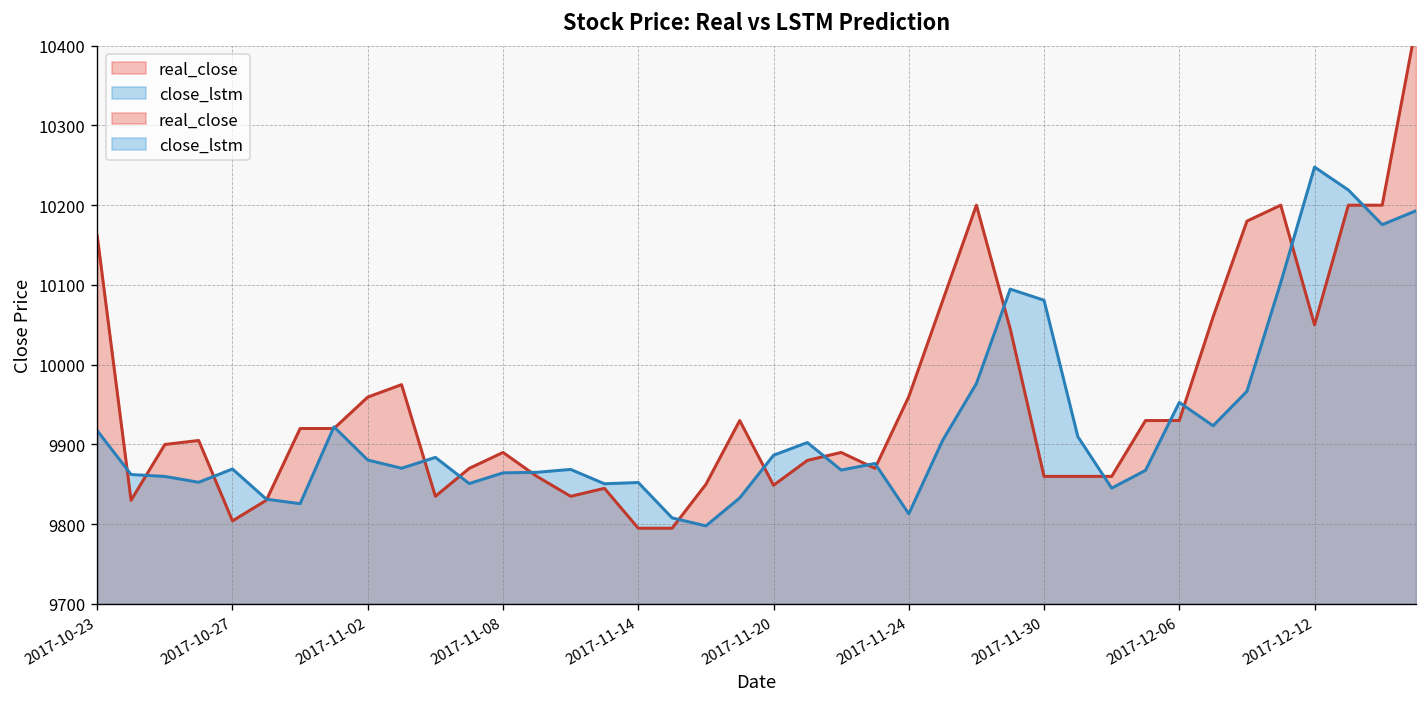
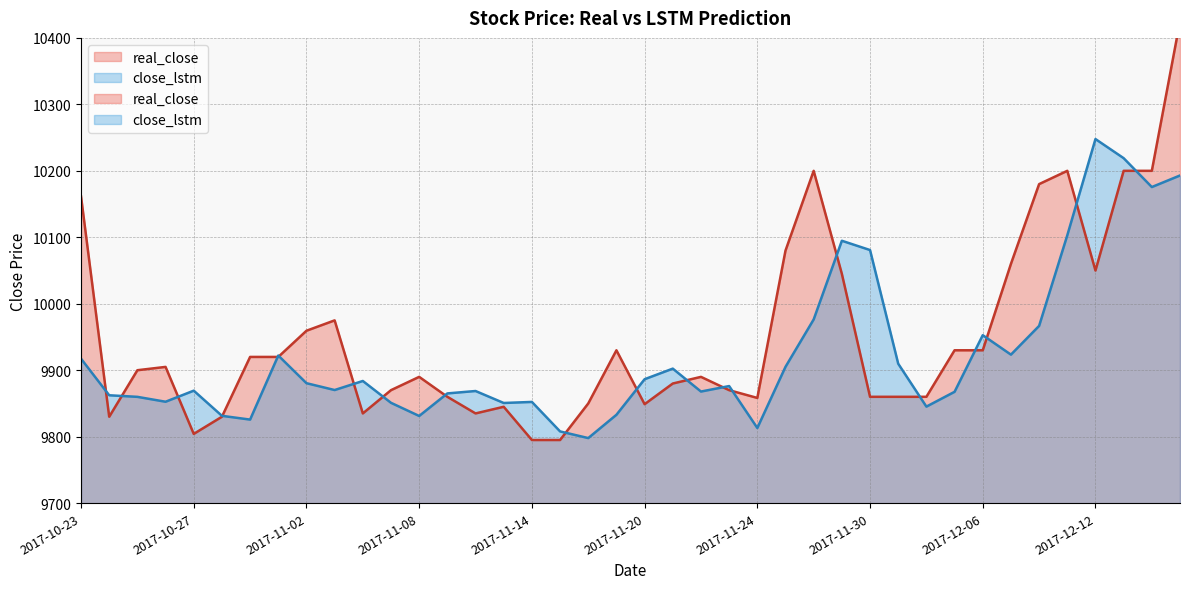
close_lstm, 2017-11-08: 9860 -> 9830
real_close, 2017-11-24: 9960 -> 9860
